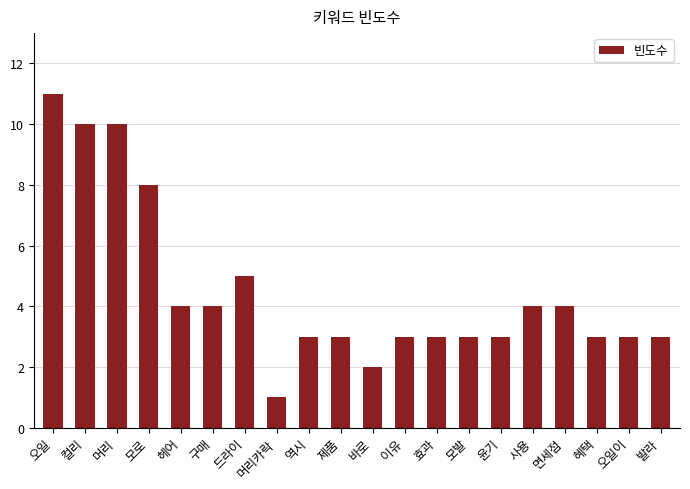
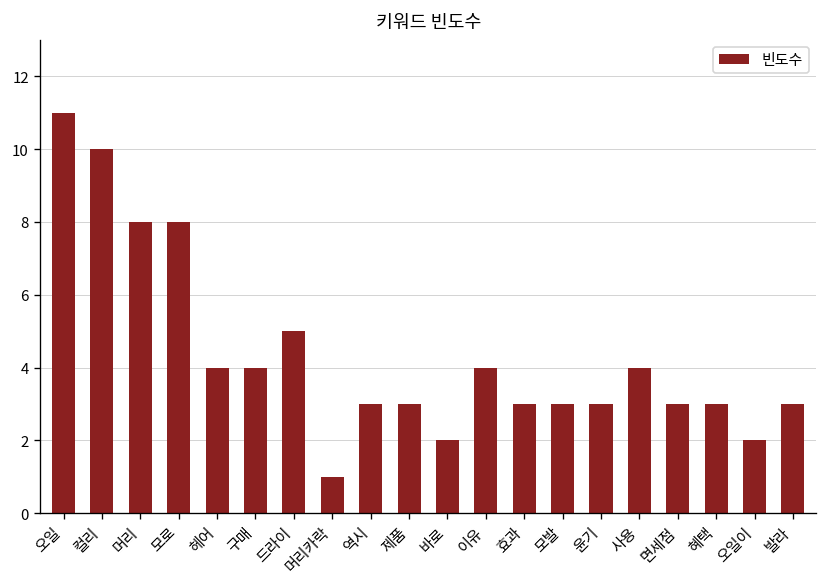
머리: 10 -> 8
이유: 3 -> 4
면세점: 4 -> 3
오일이: 3 -> 2
